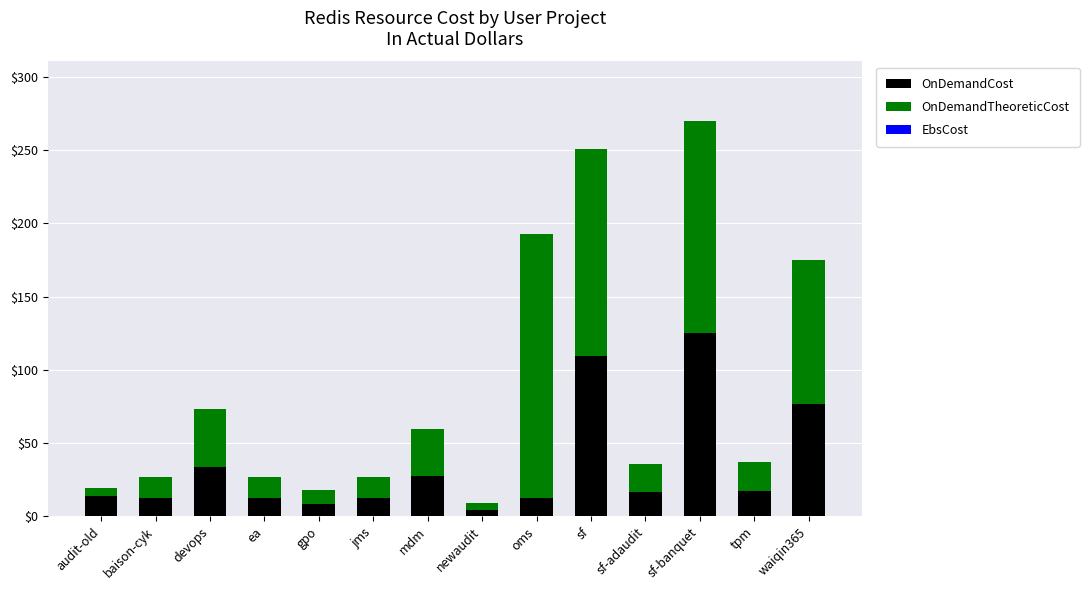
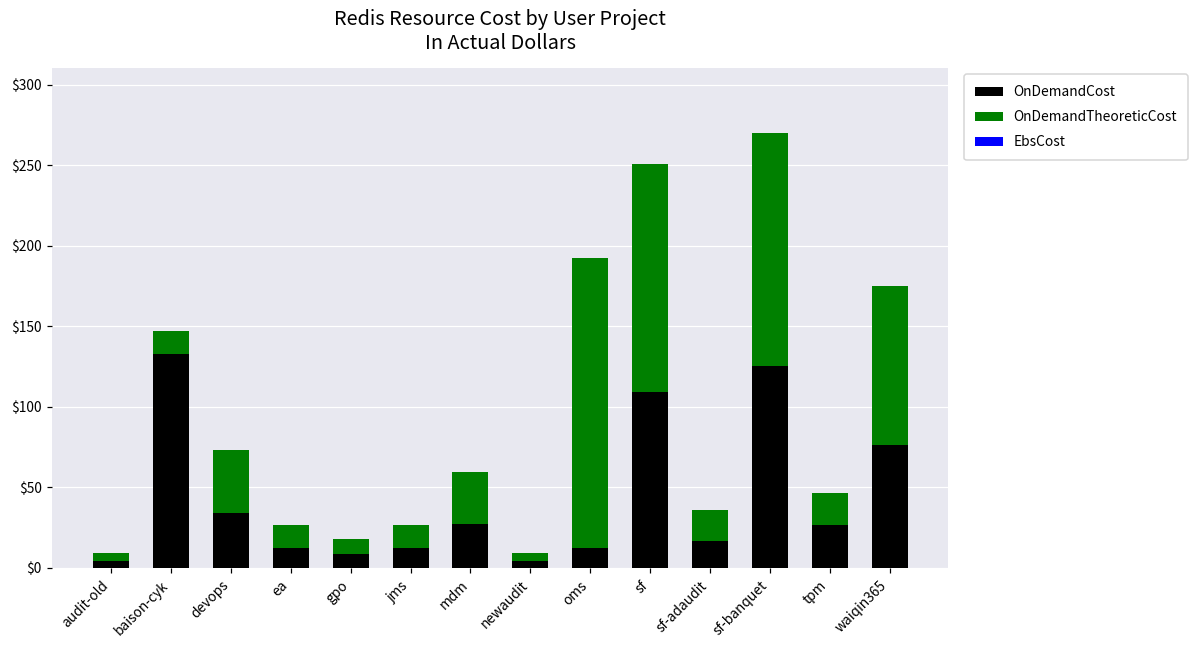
OnDemandCost, audit-old: $14 -> $4
OnDemandCost, baison-cyk: $12 -> $133
OnDemandCost, tpm: $17 -> $27
